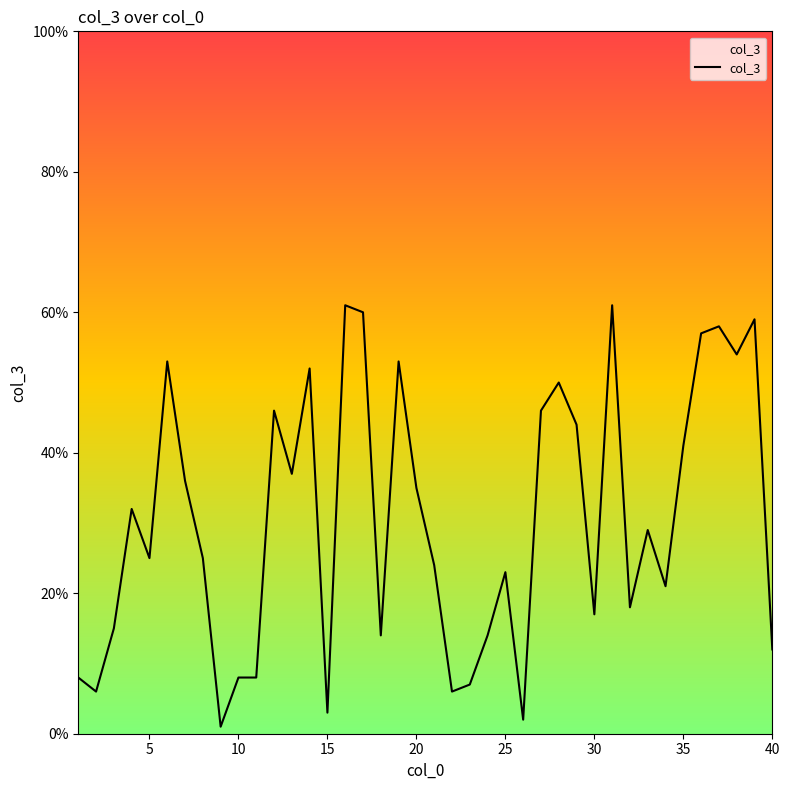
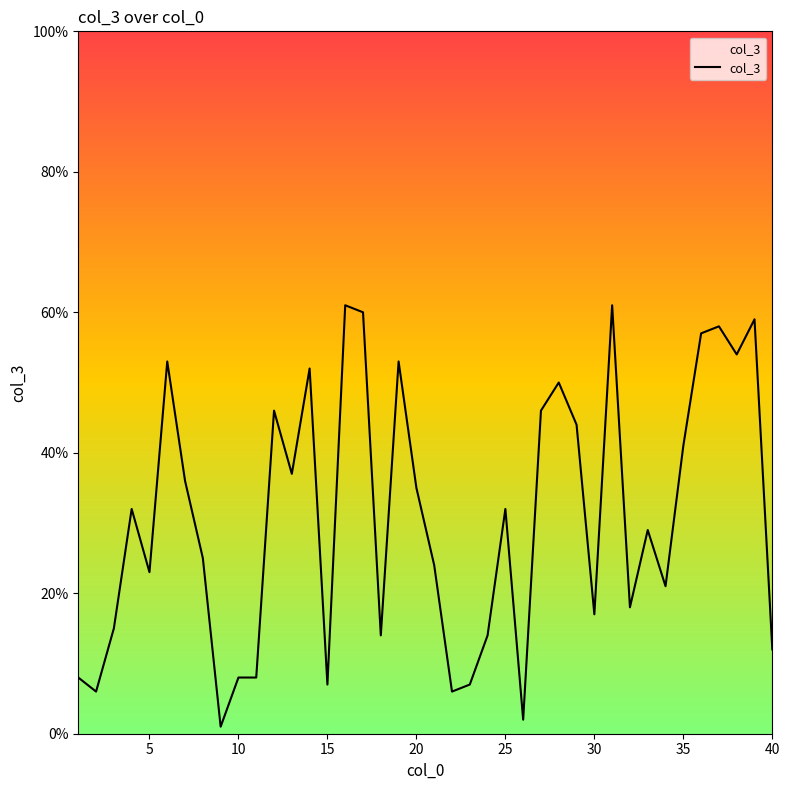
5: 25% -> 23%
15: 3% -> 7%
25: 23% -> 32%
